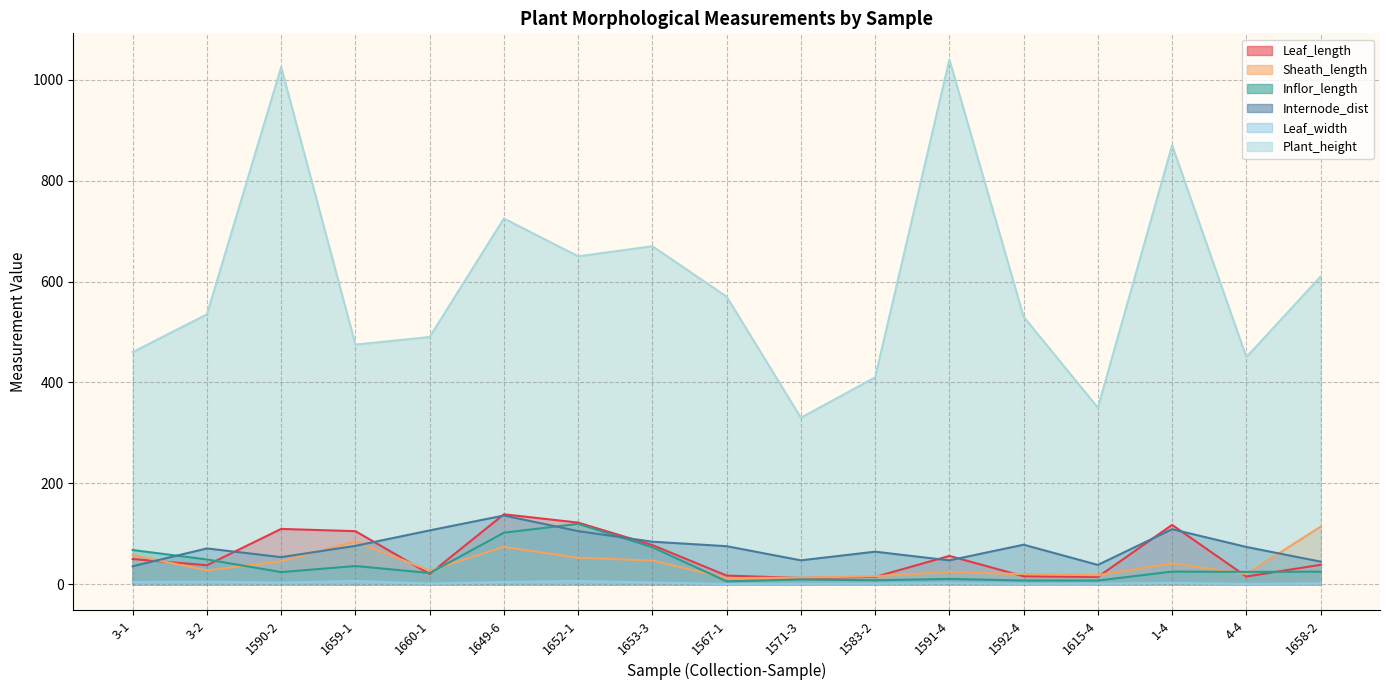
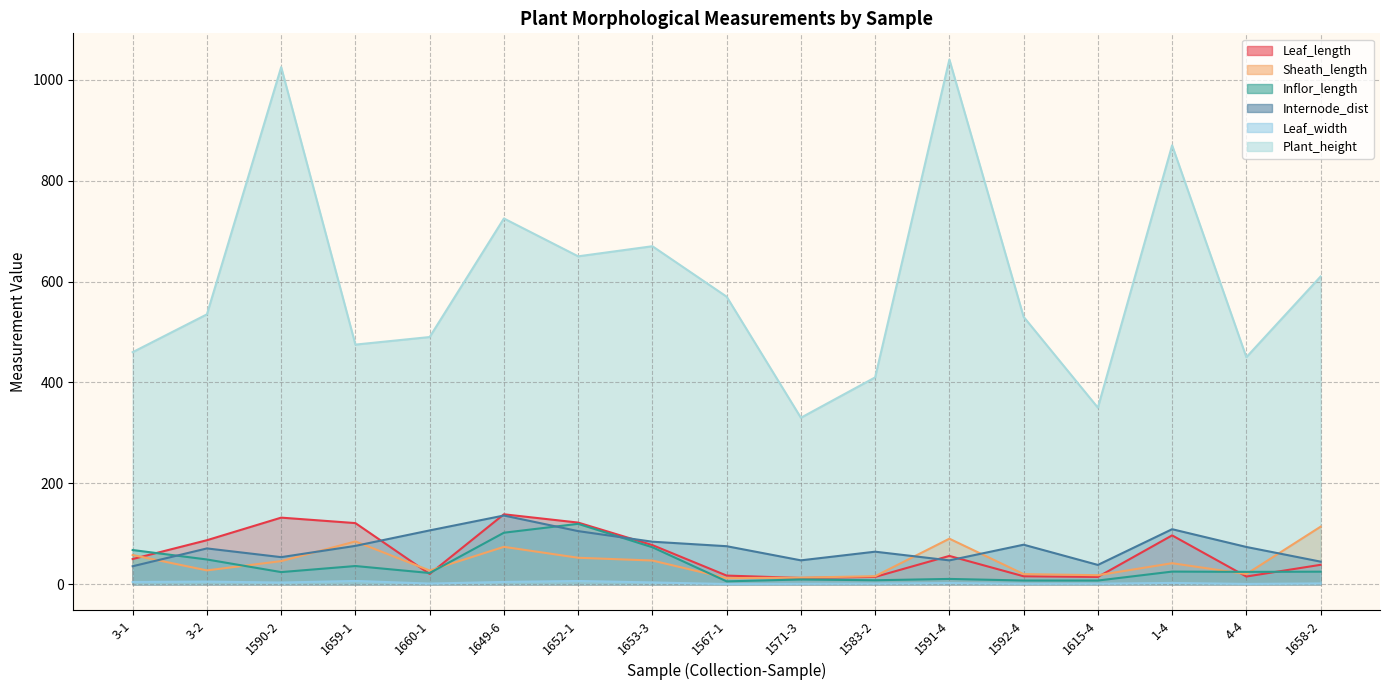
Leaf_length, 3-2: 40 -> 90
Leaf_length, 1590-2: 110 -> 130
Leaf_length, 1659-1: 110 -> 120
Sheath_length, 1591-4: 20 -> 90
Leaf_length, 1-4: 120 -> 100
